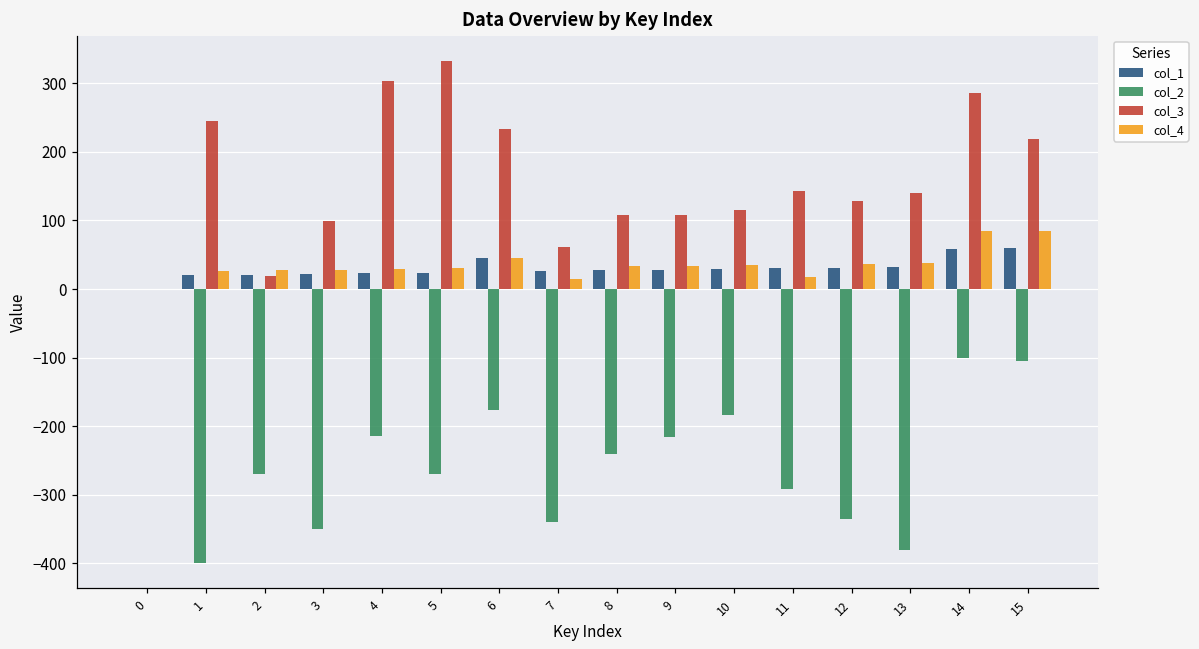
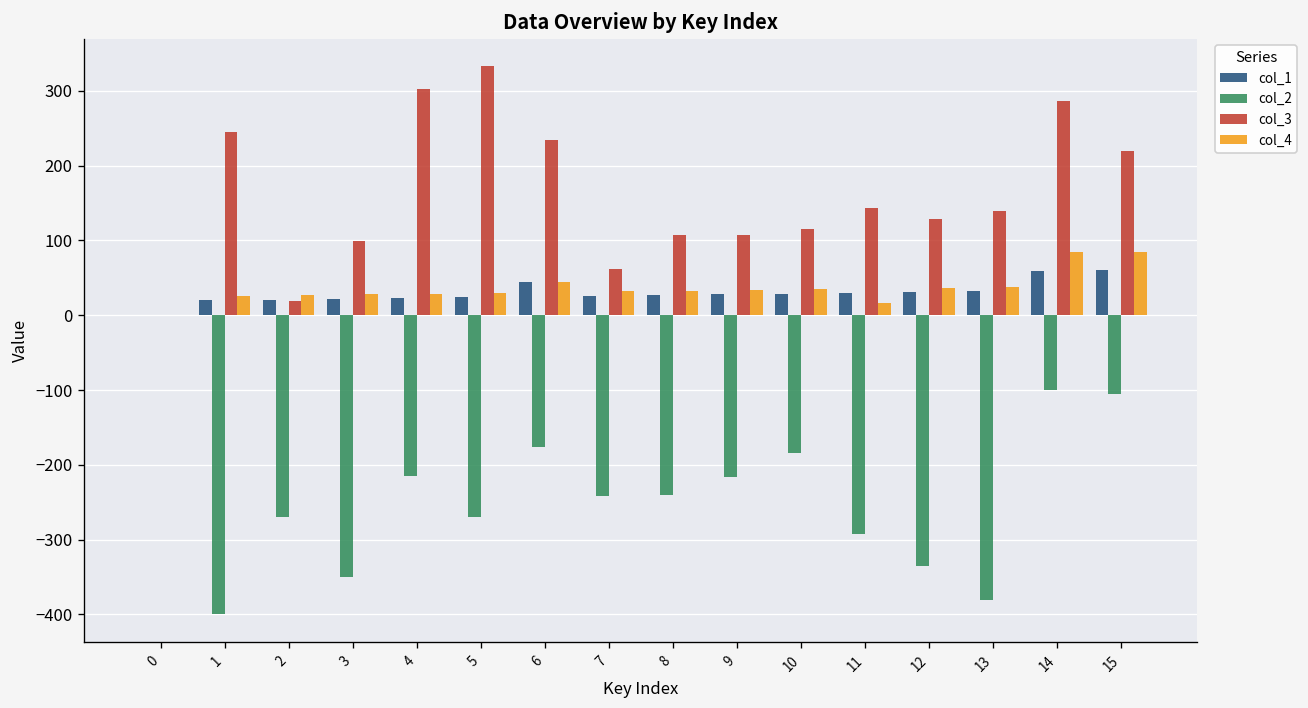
col_2, 7: -340 -> -240
col_4, 7: 10 -> 30
